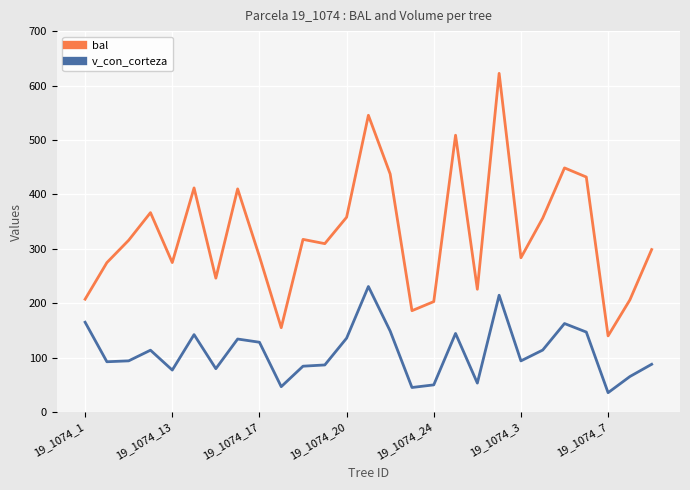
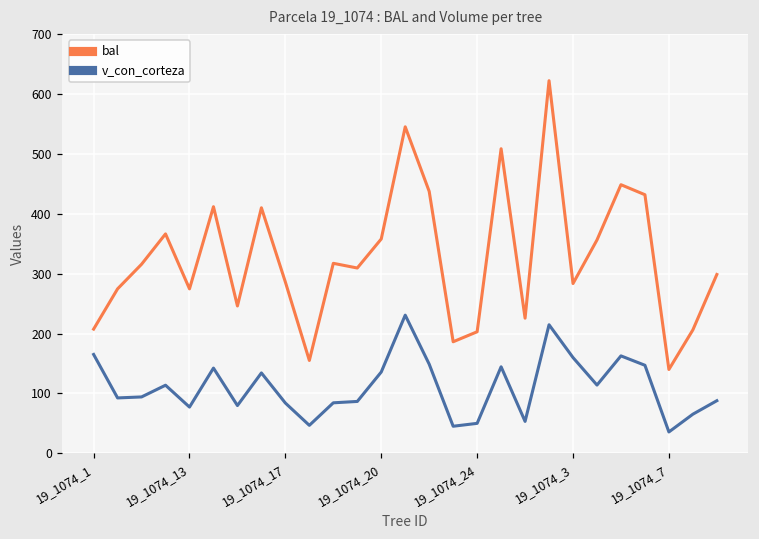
v_con_corteza, 19_1074_17: 130 -> 80
v_con_corteza, 19_1074_3: 90 -> 160
